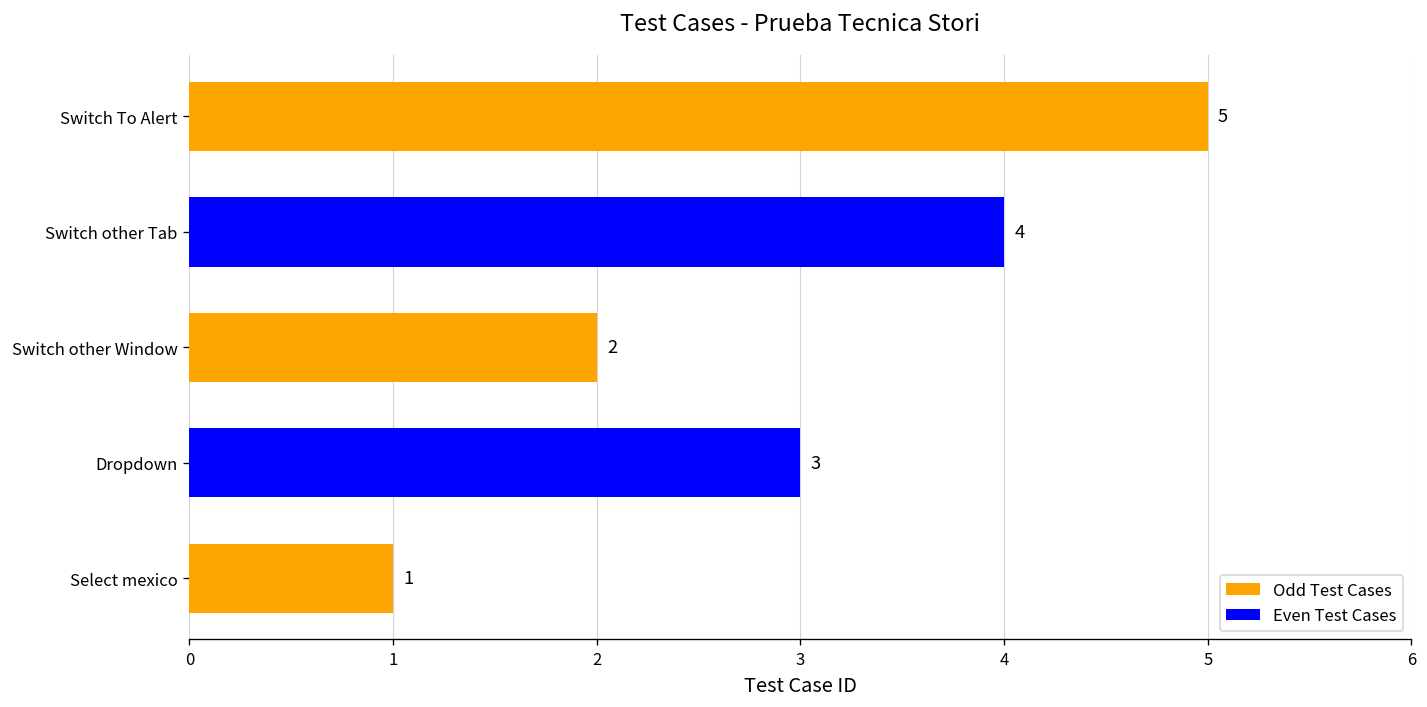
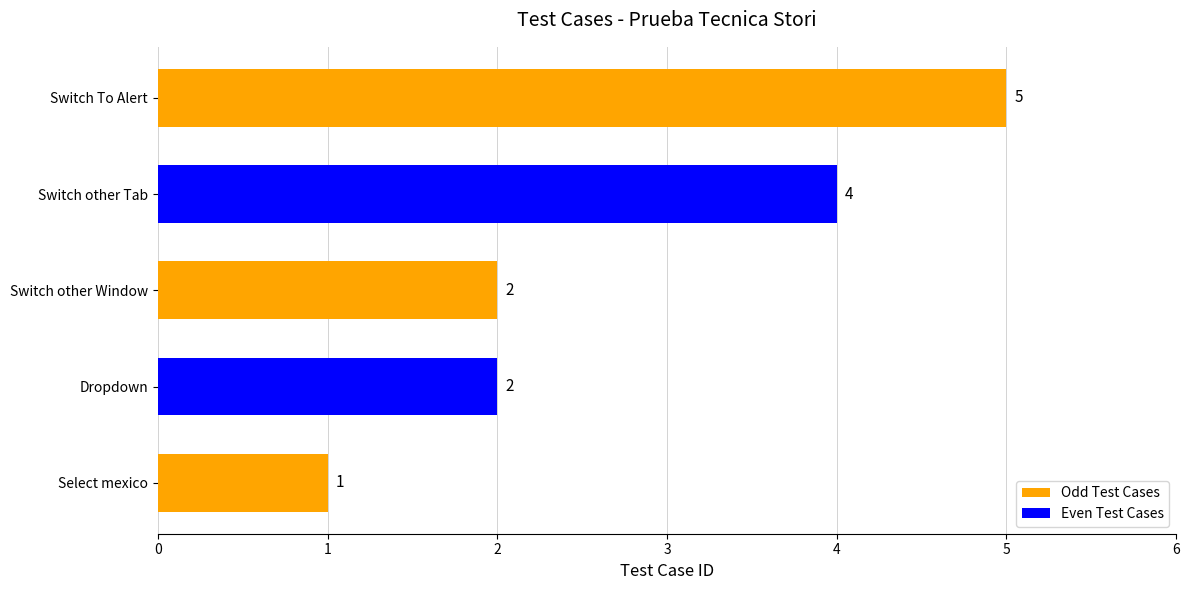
Dropdown: 3 -> 2
